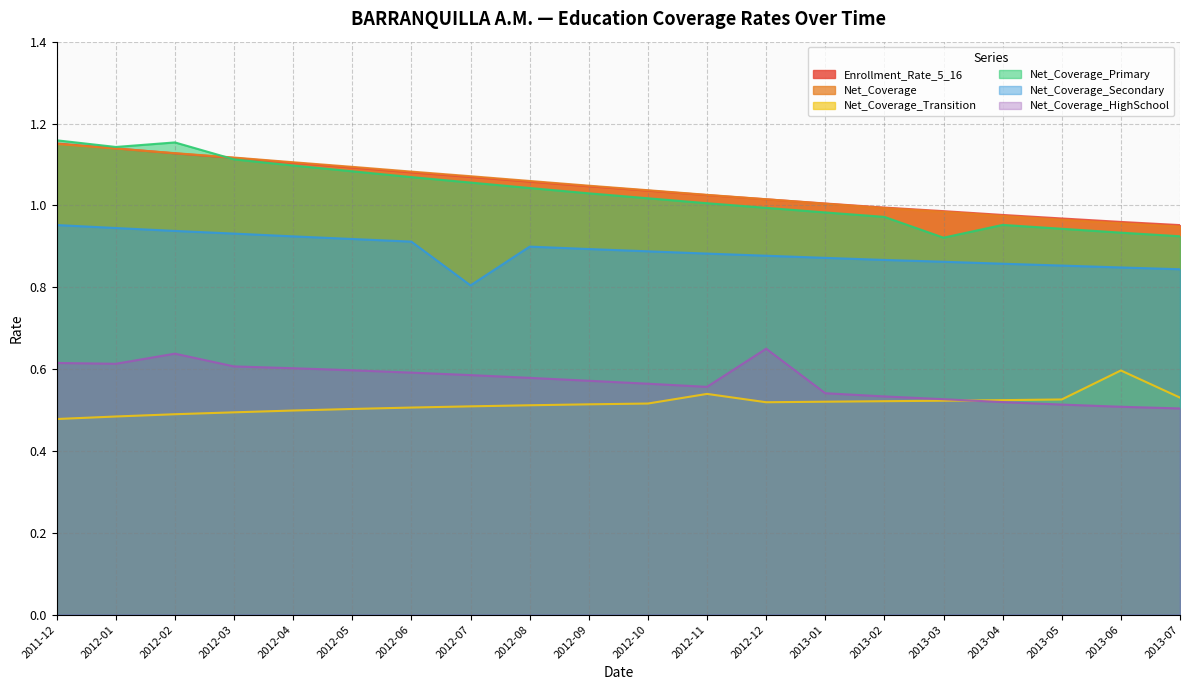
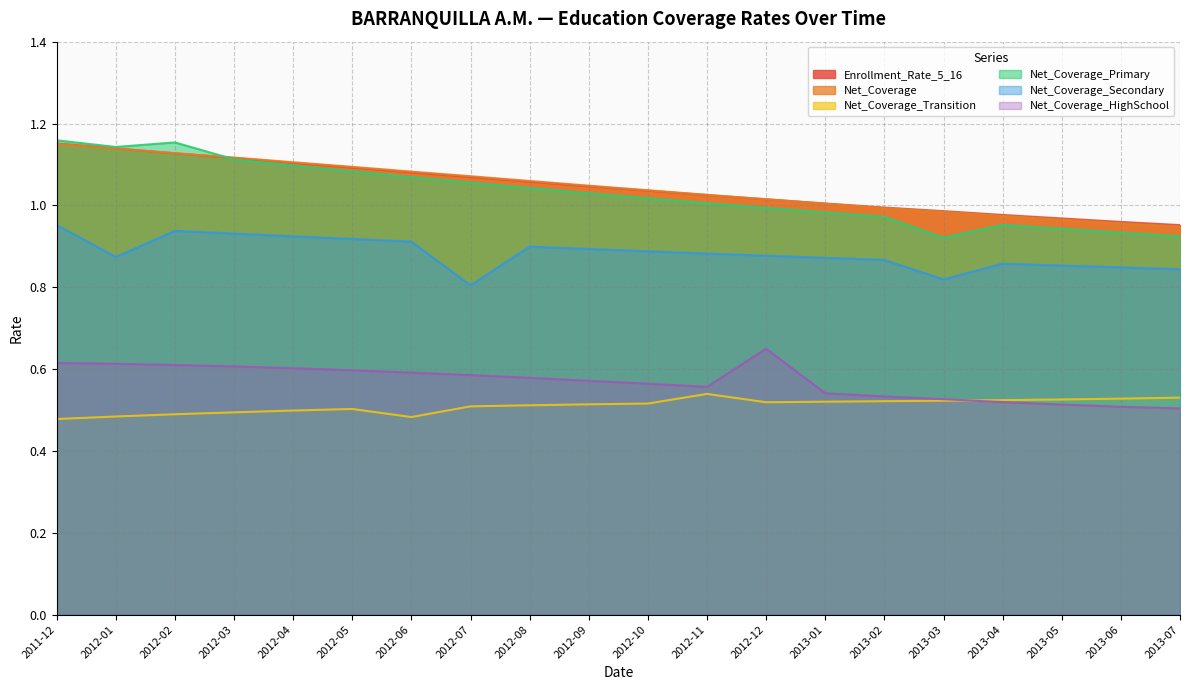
Net_Coverage_Secondary, 2012-01: 0.94 -> 0.87
Net_Coverage_HighSchool, 2012-02: 0.64 -> 0.61
Net_Coverage_Transition, 2012-06: 0.51 -> 0.48
Net_Coverage_Secondary, 2013-03: 0.86 -> 0.82
Net_Coverage_Transition, 2013-06: 0.60 -> 0.53
